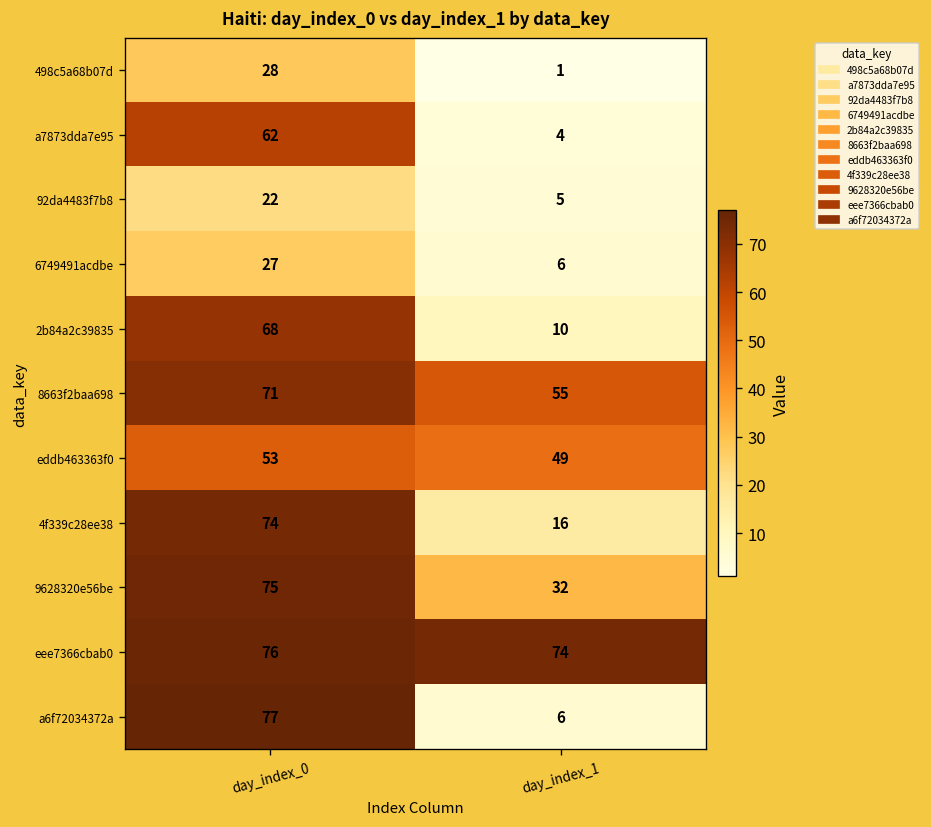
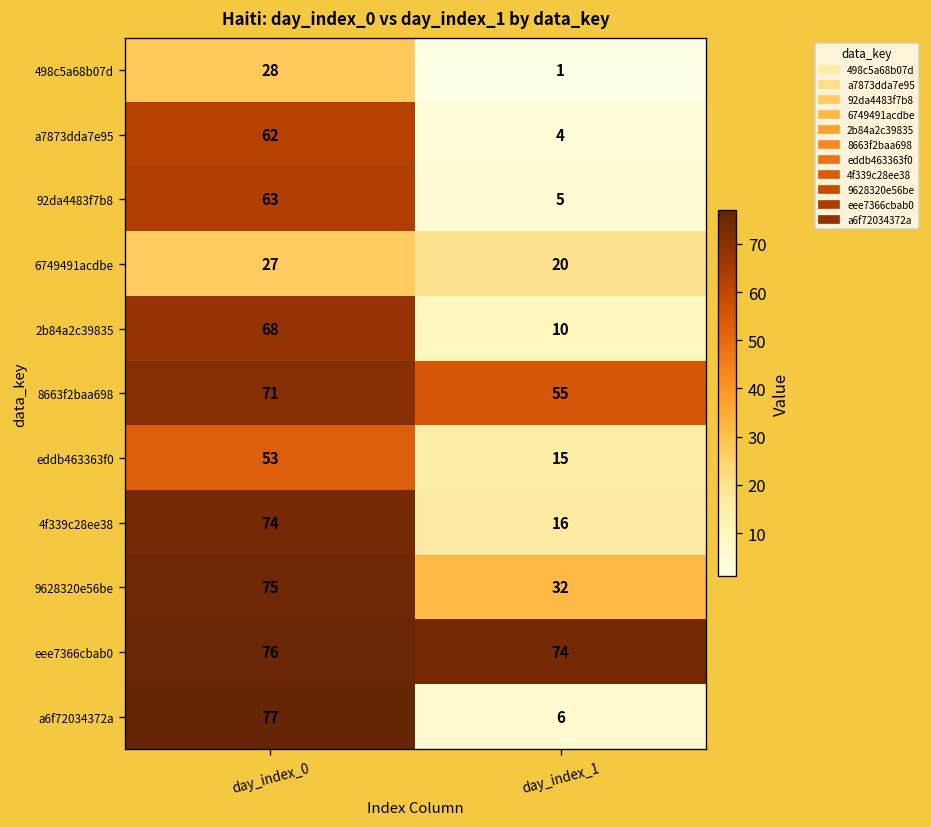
92da4483f7b8, day_index_0: 22 -> 63
6749491acdbe, day_index_1: 6 -> 20
eddb463363f0, day_index_1: 49 -> 15
